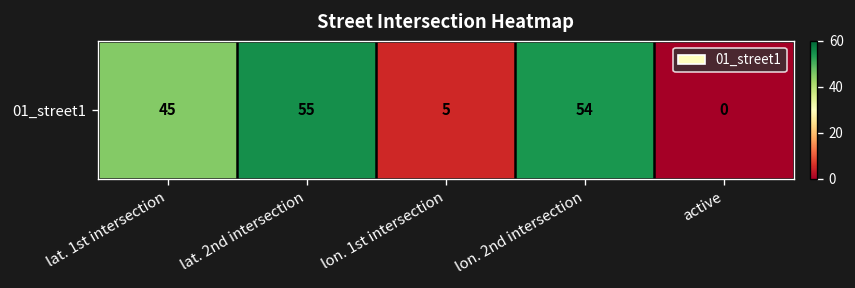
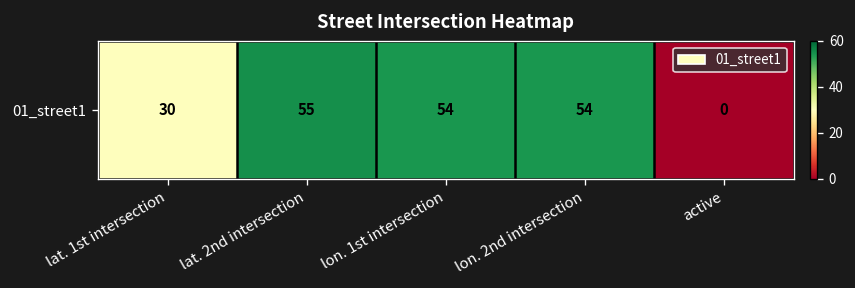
01_street1, lat. 1st intersection: 45 -> 30
01_street1, lon. 1st intersection: 5 -> 54
